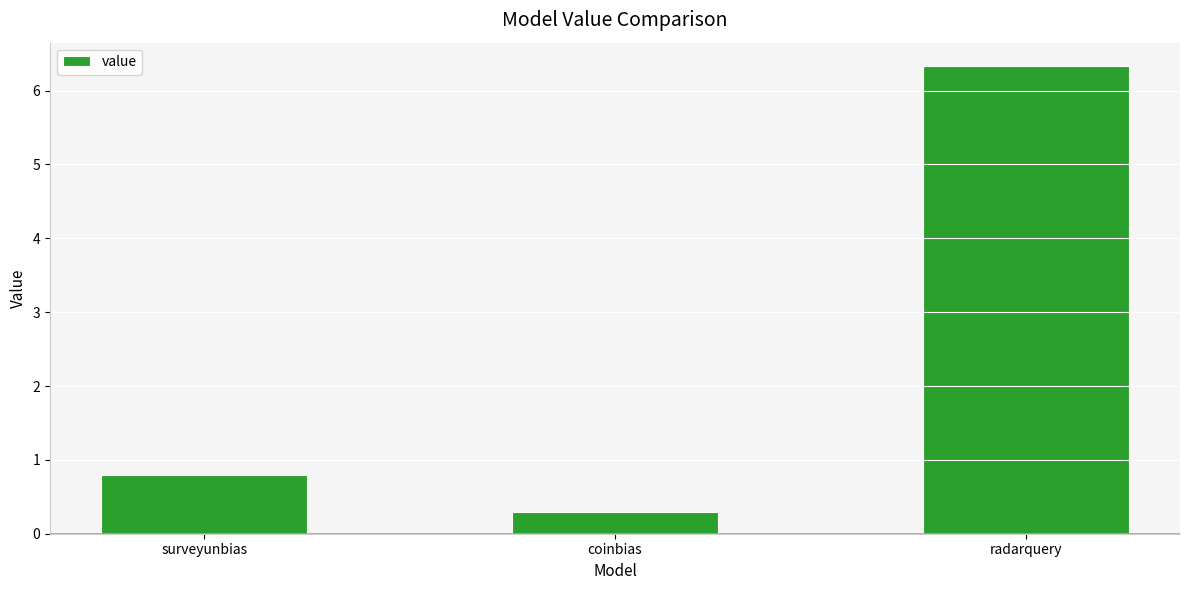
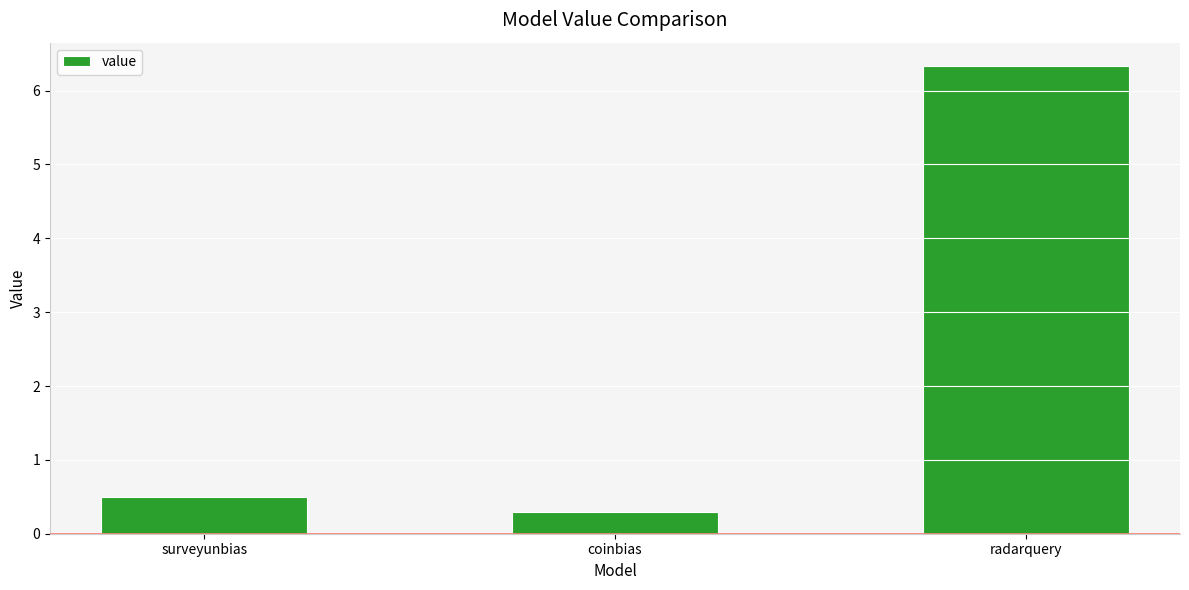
surveyunbias: 0.8 -> 0.5
